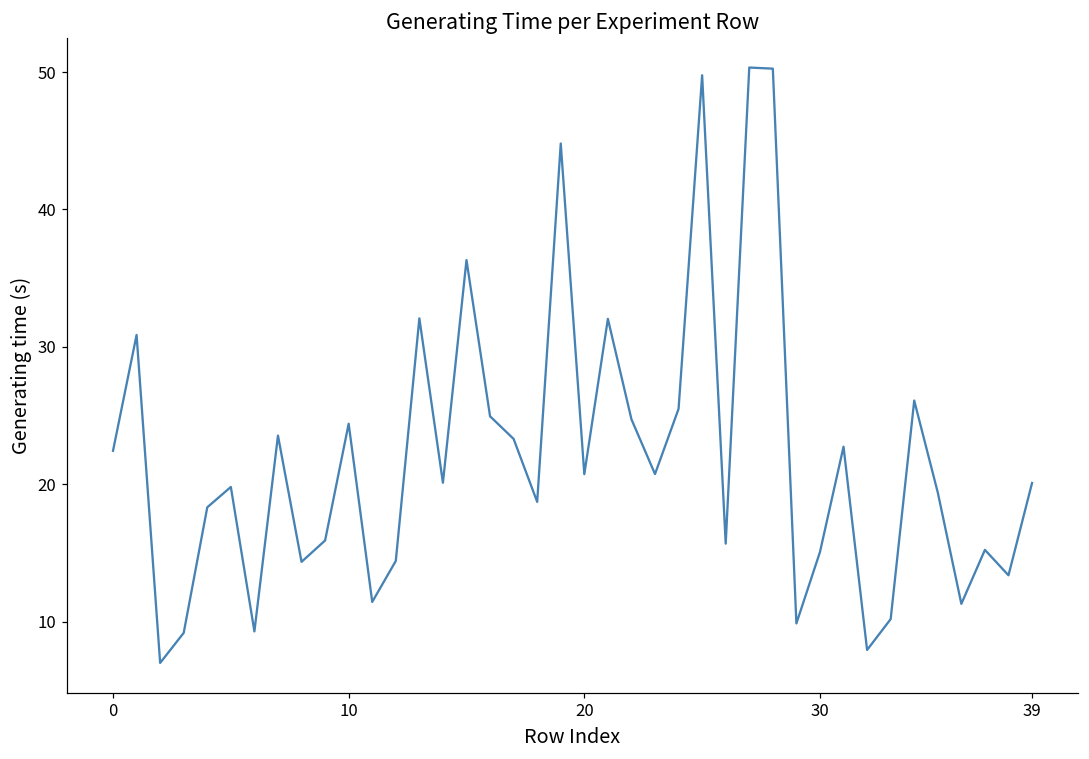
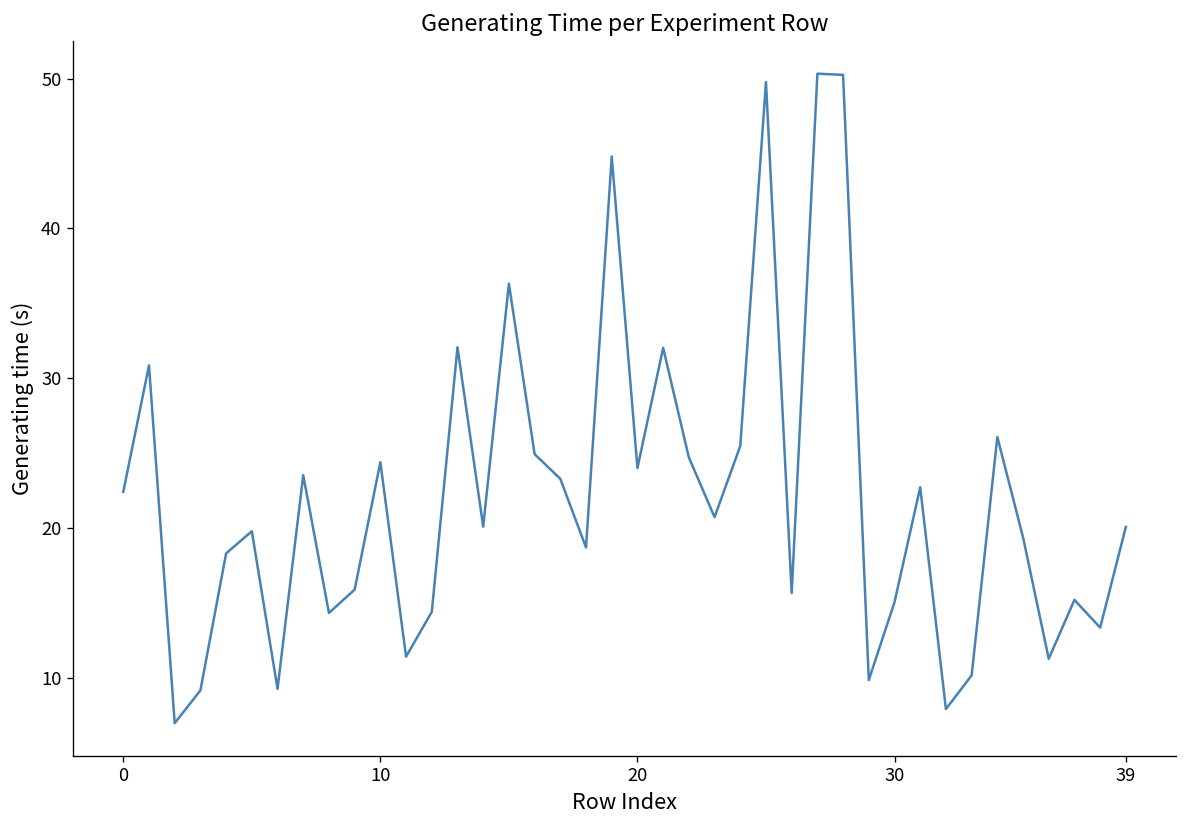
20: 20.7 -> 24.0
